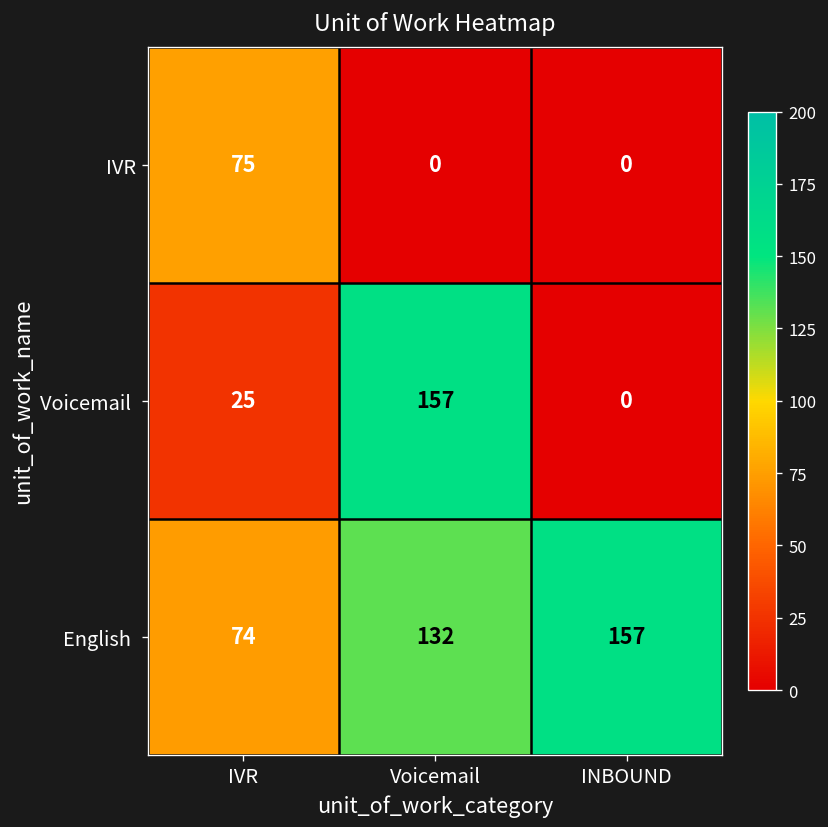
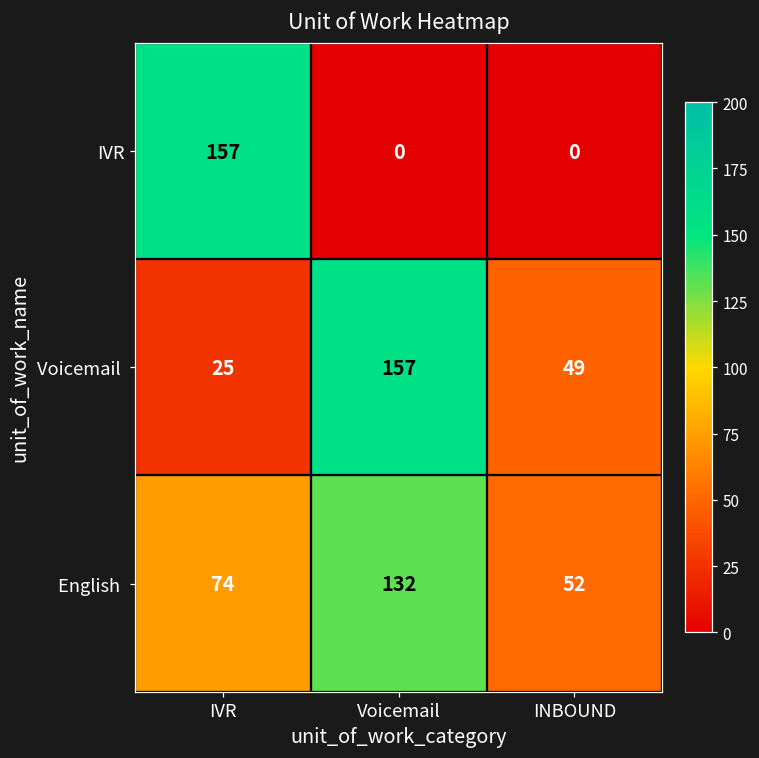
IVR, IVR: 75 -> 157
Voicemail, INBOUND: 0 -> 49
English, INBOUND: 157 -> 52
